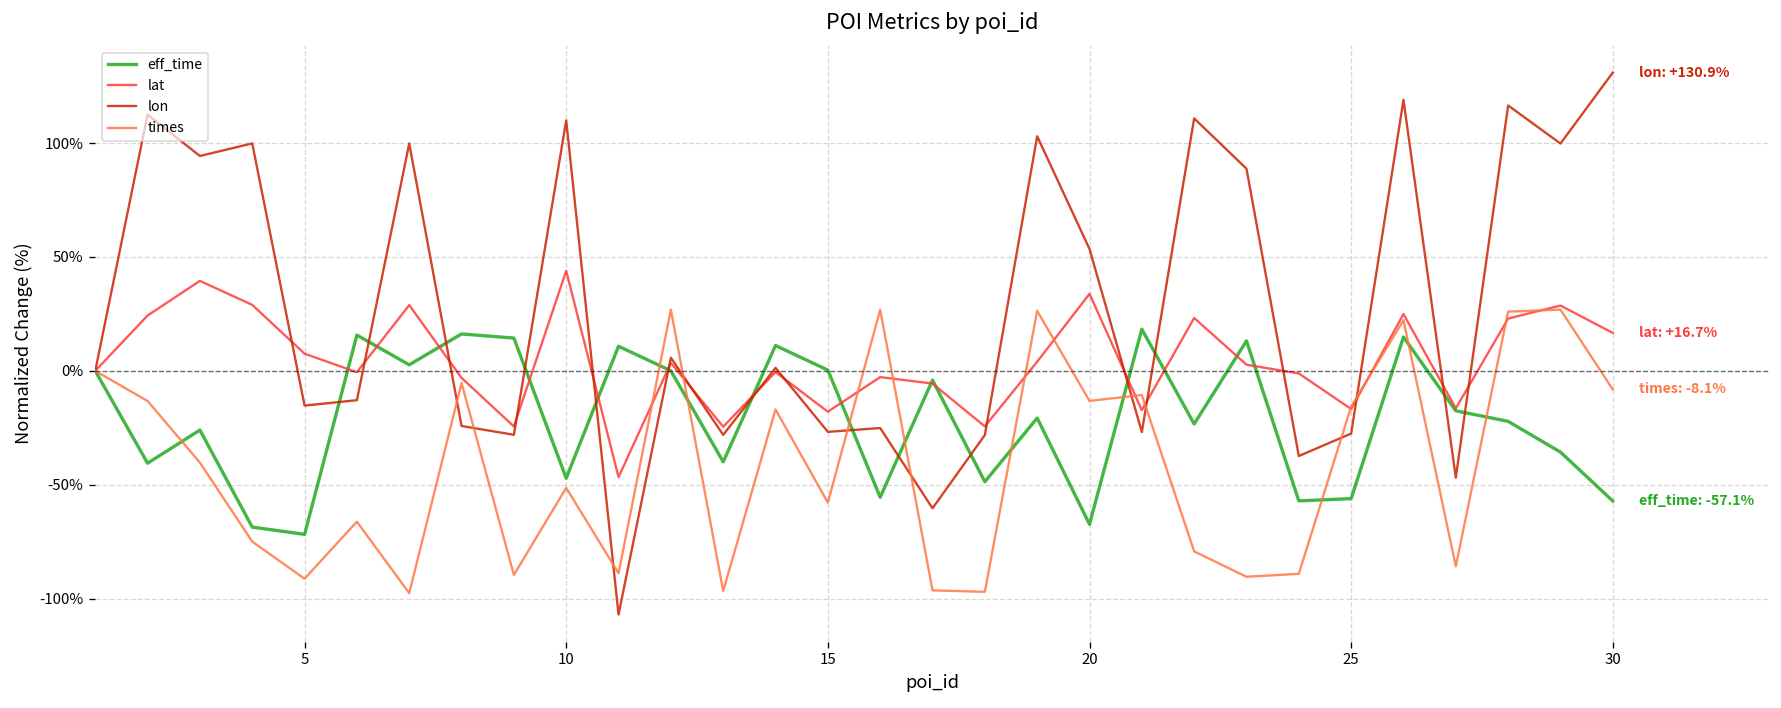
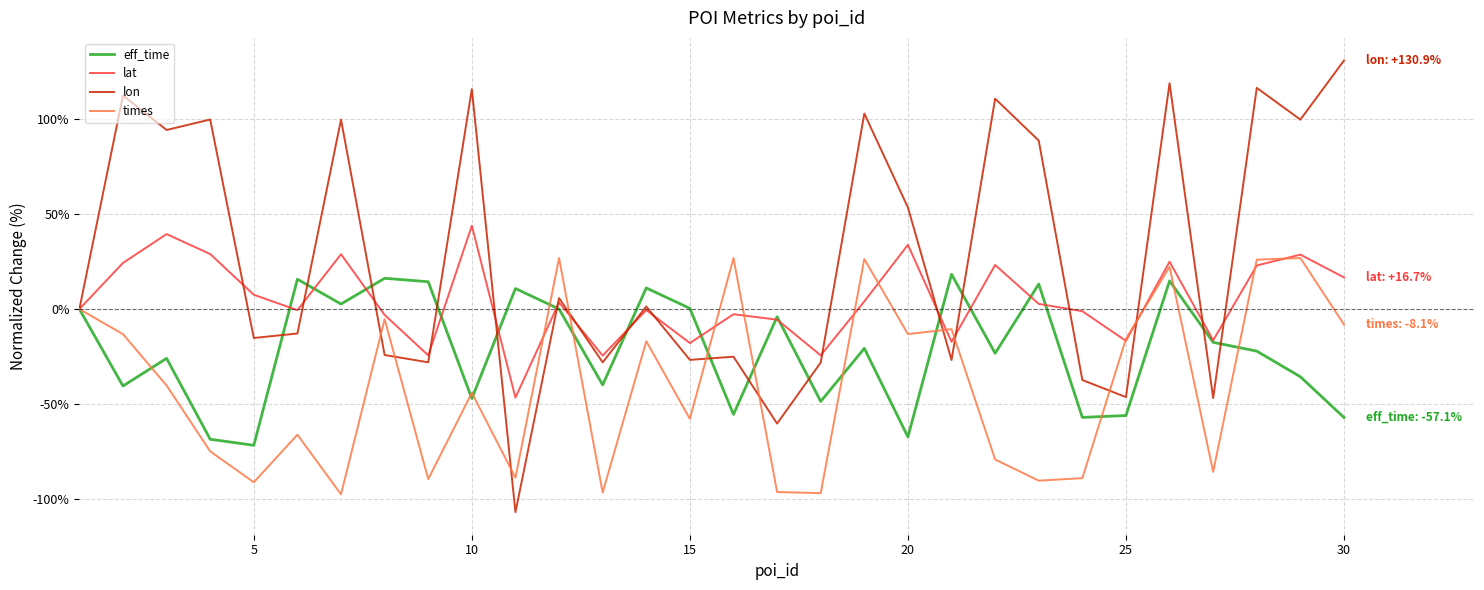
lon, 10: 110% -> 116%
times, 10: -51% -> -44%
lon, 25: -27% -> -46%
